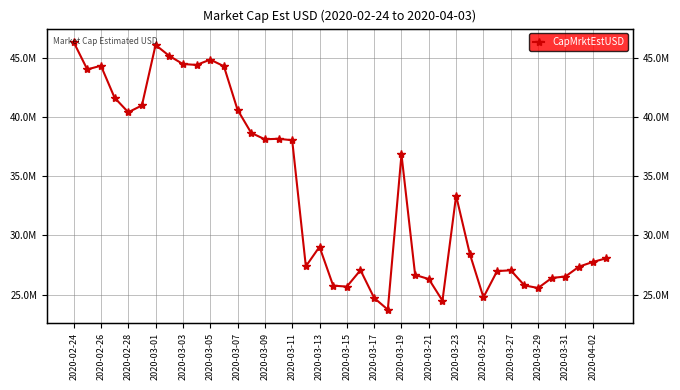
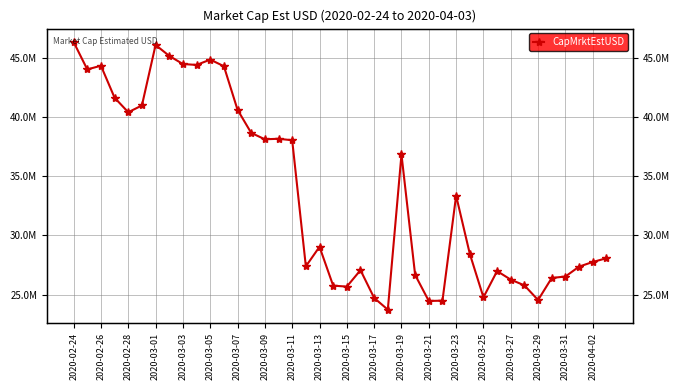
2020-03-21: 26300000 -> 24500000
2020-03-27: 27100000 -> 26300000
2020-03-29: 25600000 -> 24600000
